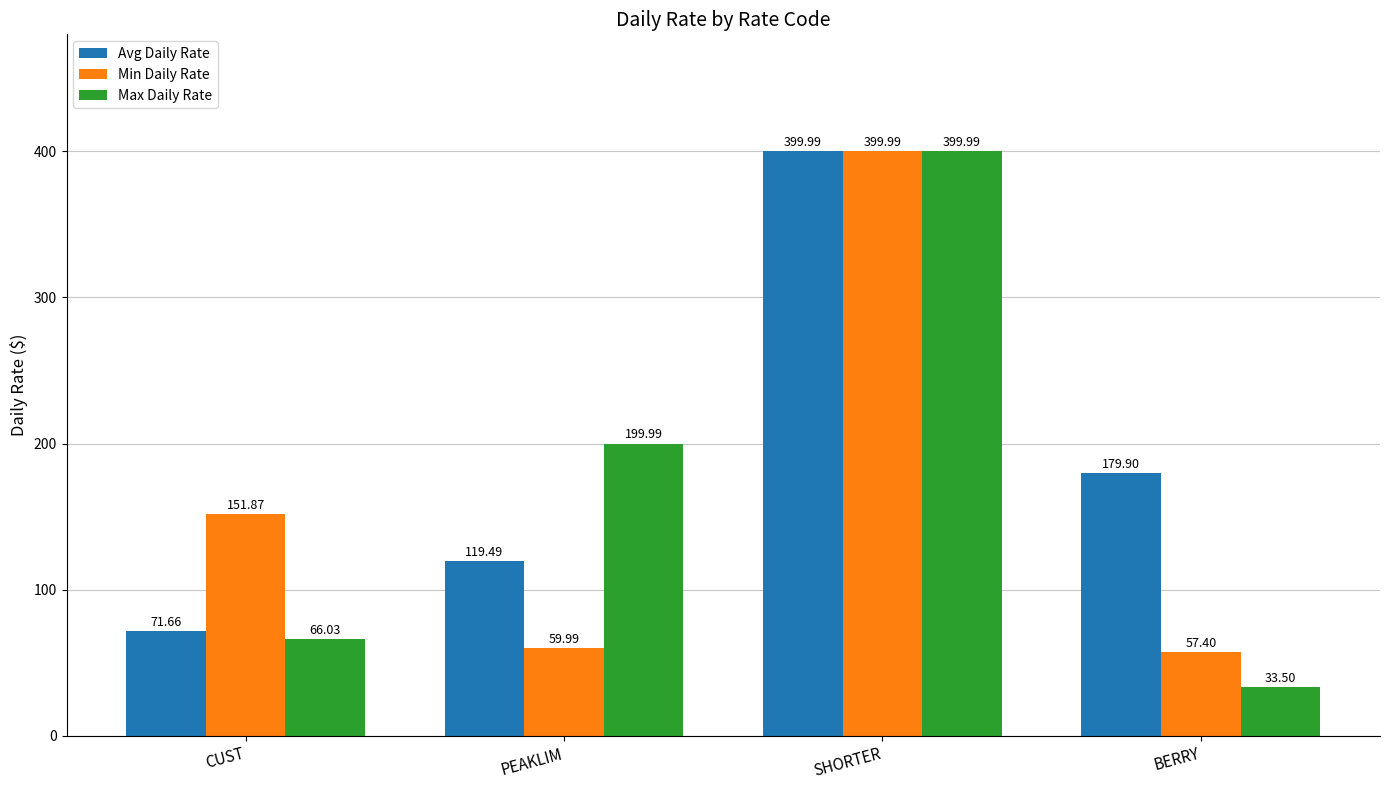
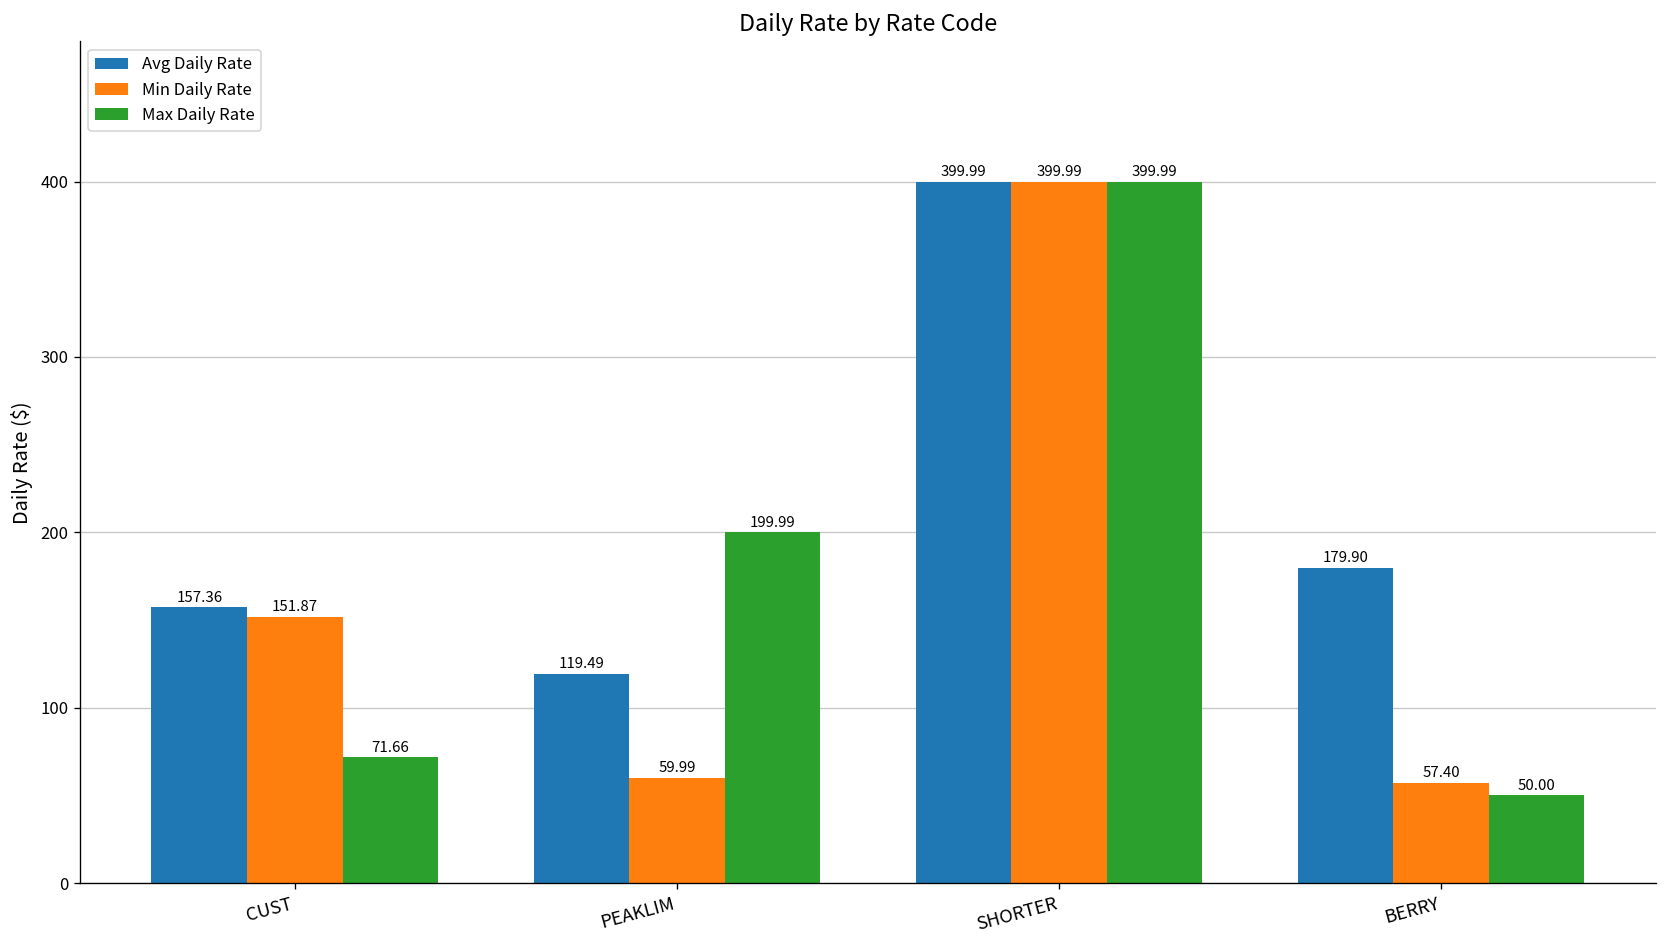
Avg Daily Rate, CUST: 71.66 -> 157.36
Max Daily Rate, CUST: 66.03 -> 71.66
Max Daily Rate, BERRY: 33.50 -> 50.00
